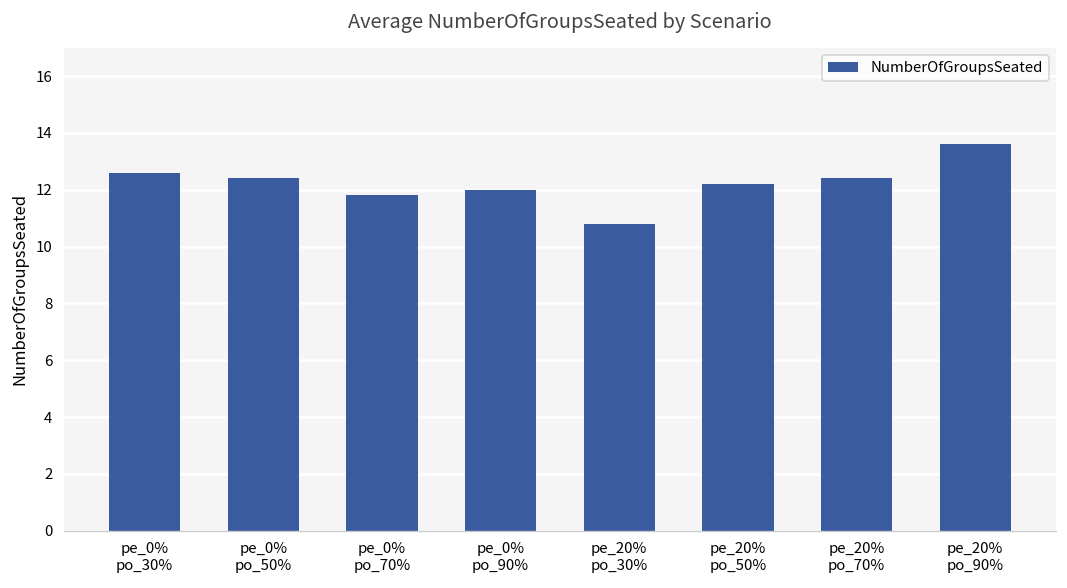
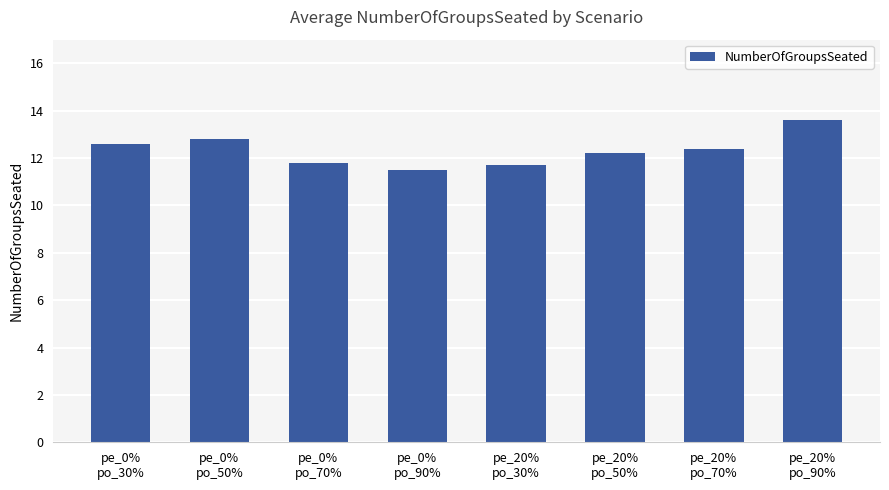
pe_0% po_50%: 12.4 -> 12.8
pe_0% po_90%: 12.0 -> 11.5
pe_20% po_30%: 10.8 -> 11.7
